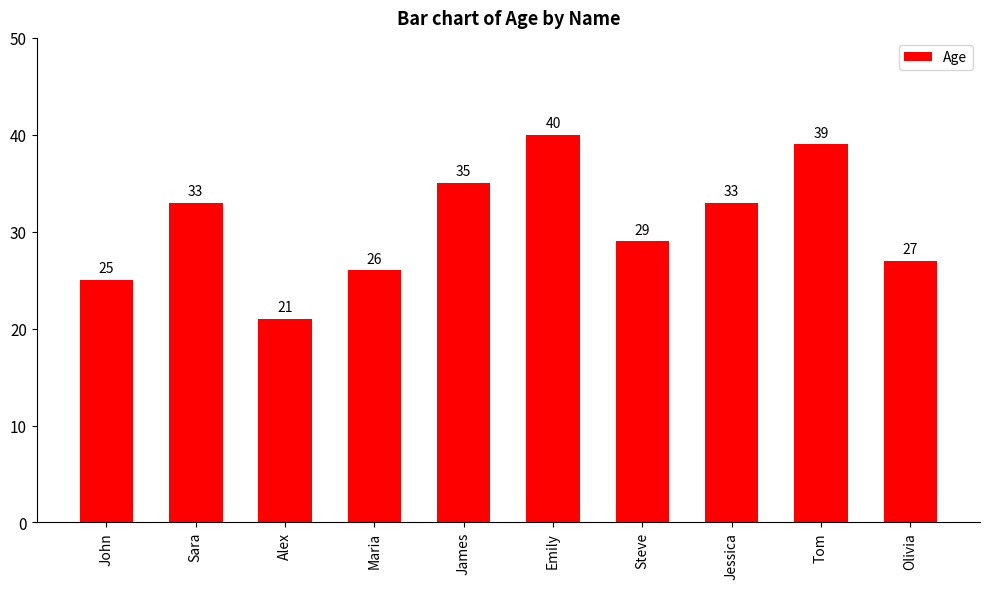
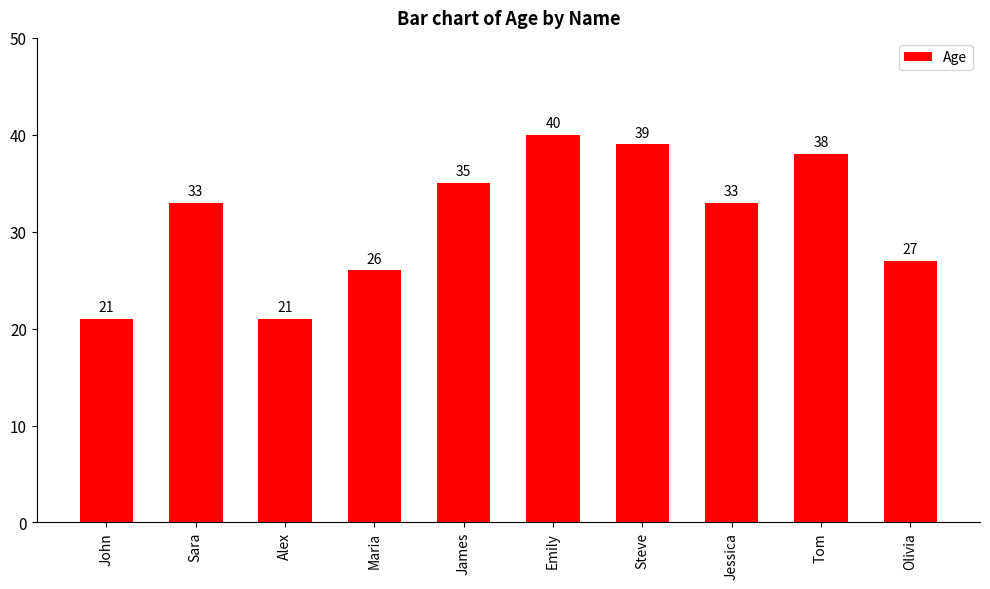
John: 25 -> 21
Steve: 29 -> 39
Tom: 39 -> 38
